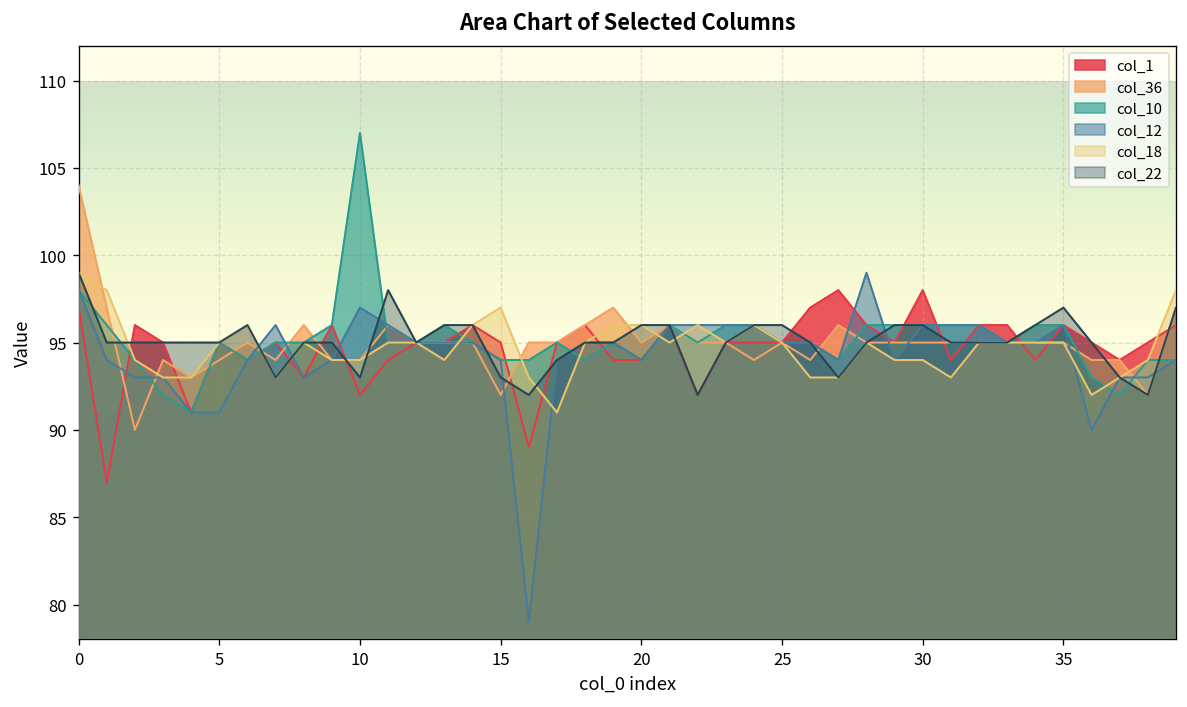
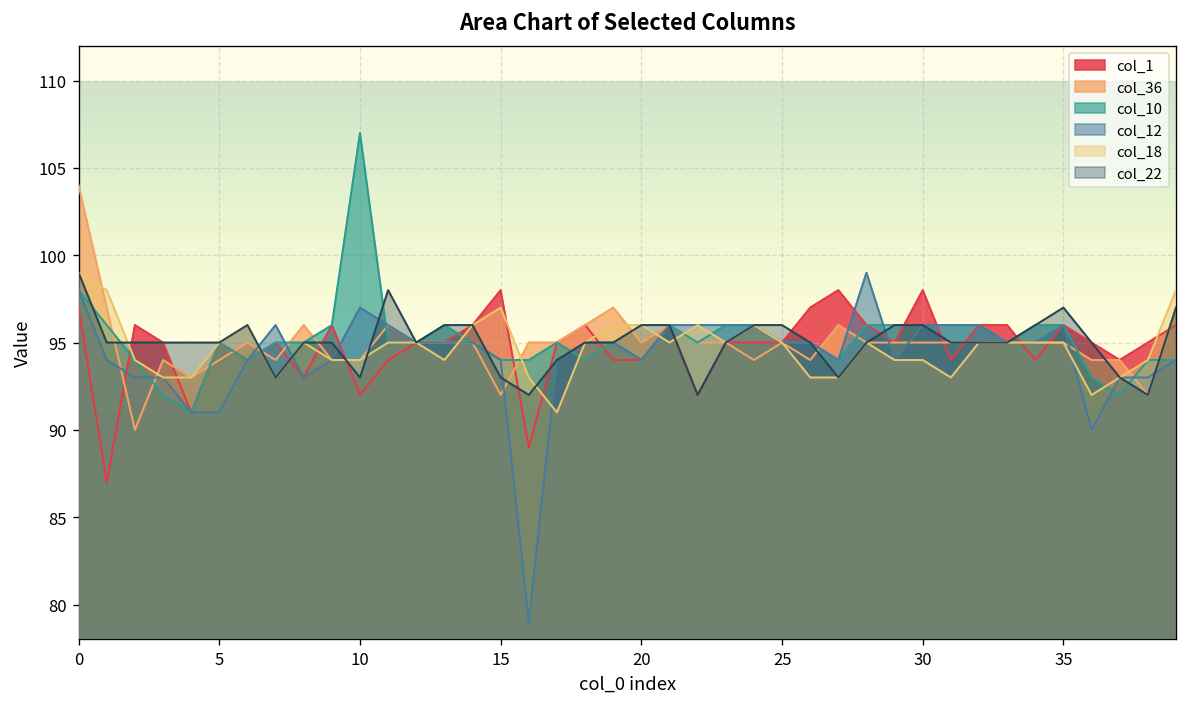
col_1, 15: 95 -> 98
